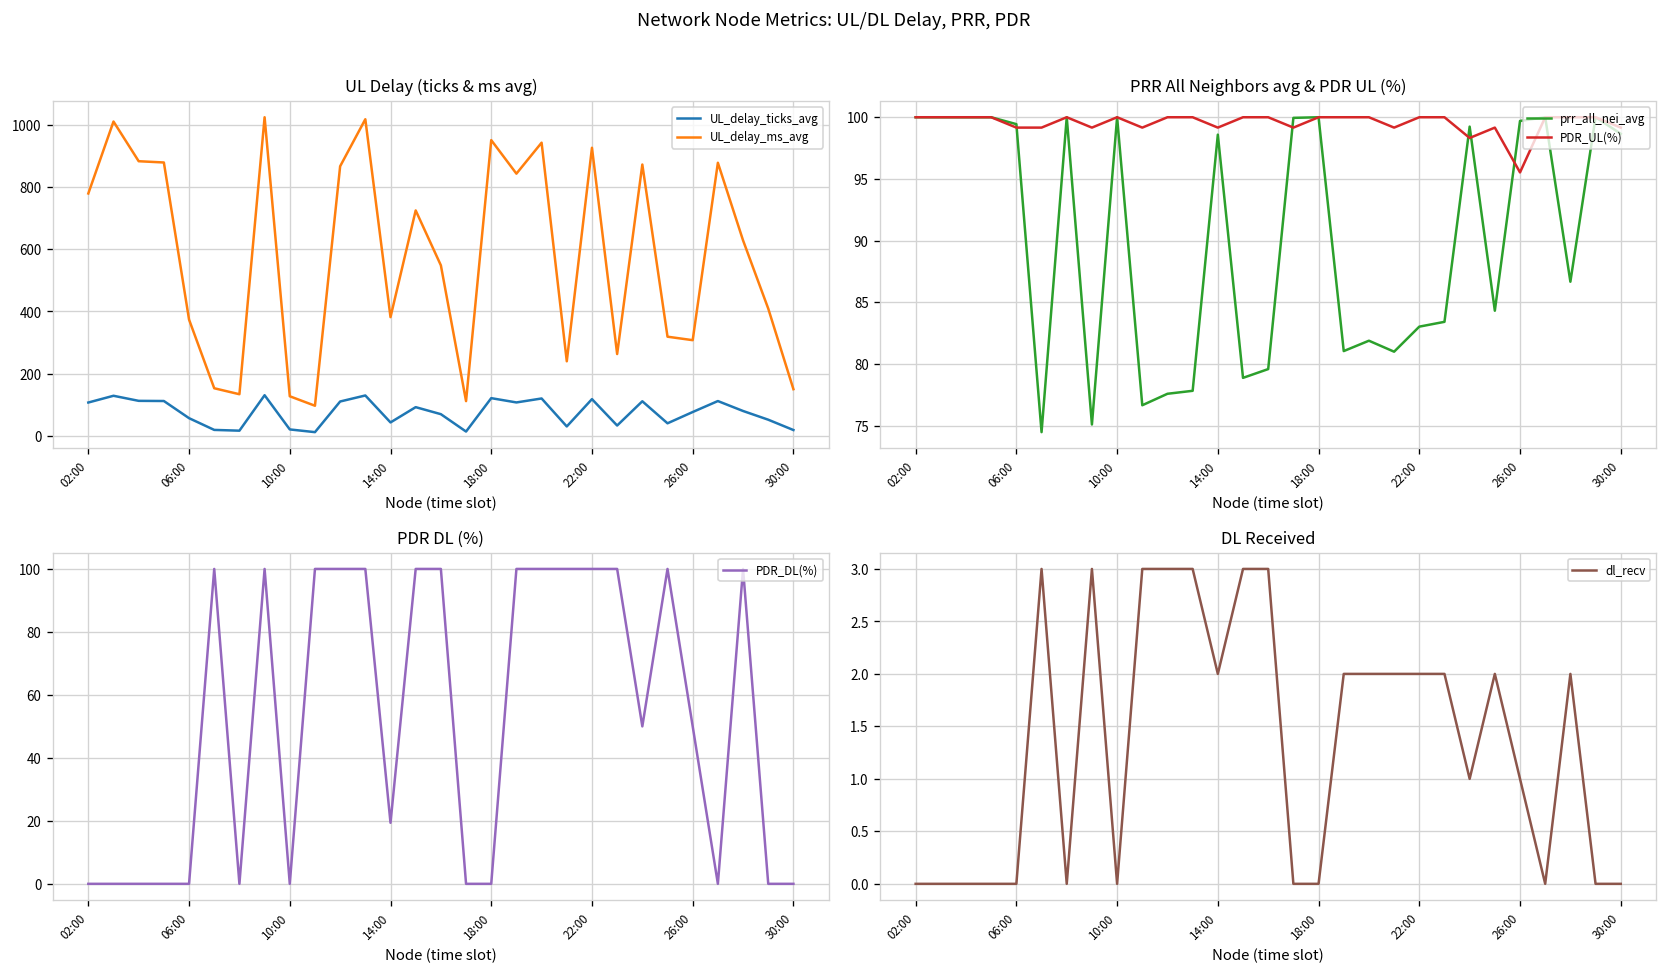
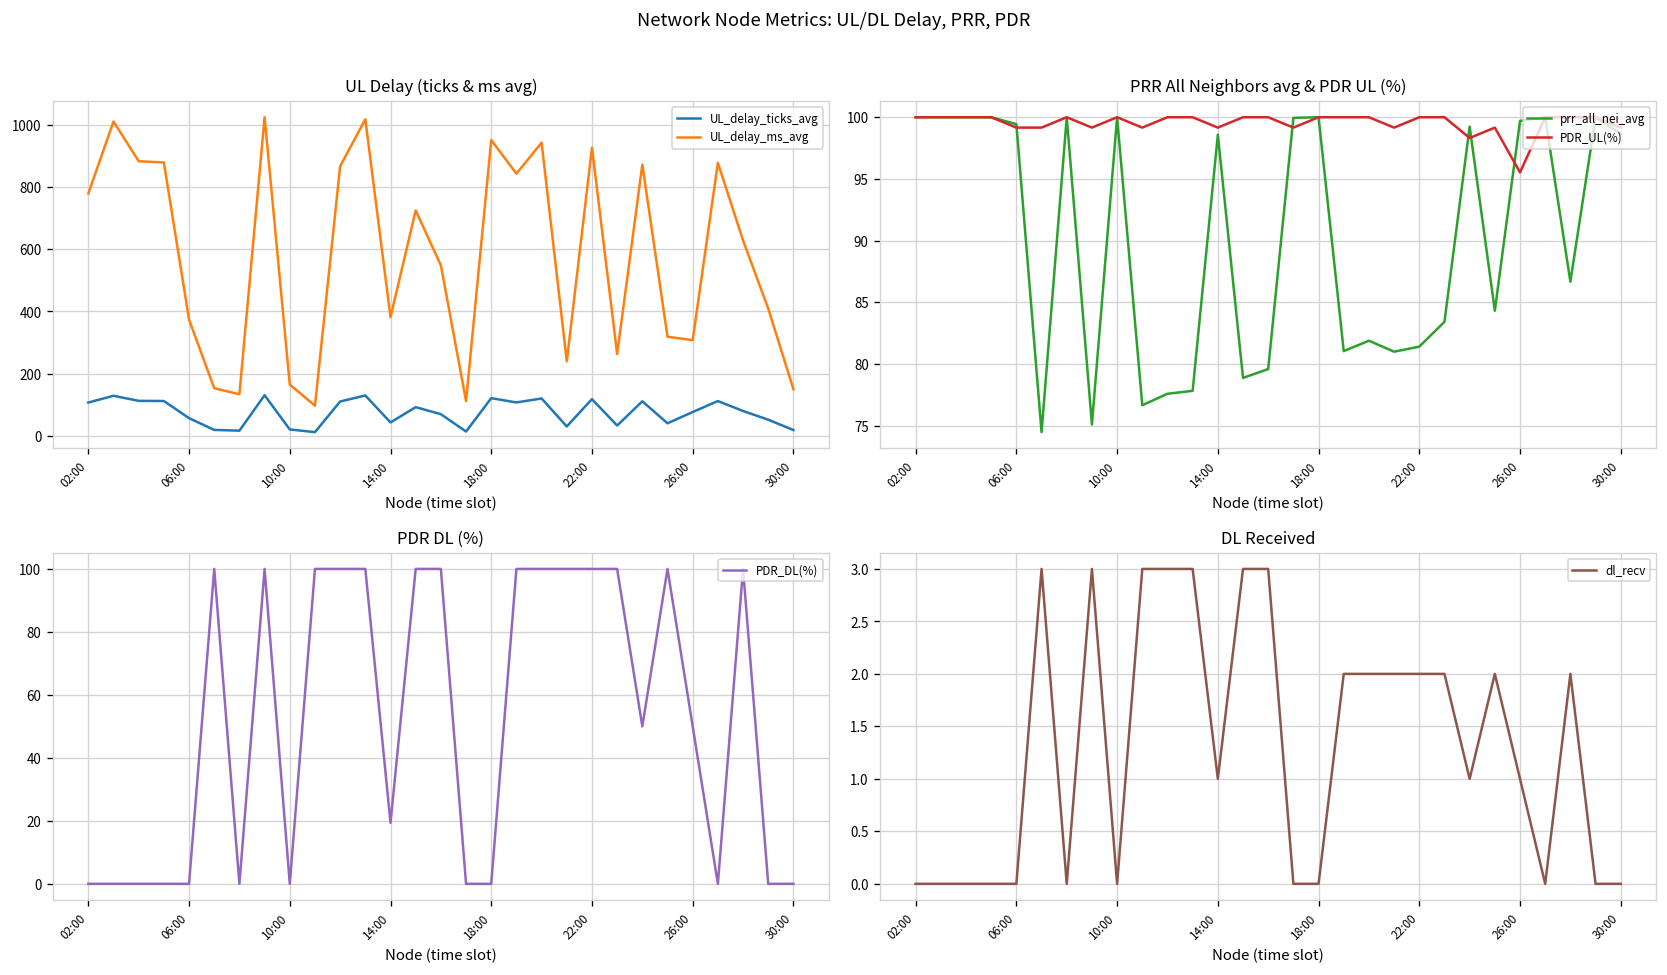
UL Delay (ticks & ms avg), UL_delay_ms_avg, 10:00: 130 -> 170
PRR All Neighbors avg & PDR UL (%), prr_all_nei_avg, 22:00: 83.0 -> 81.4
DL Received, 14:00: 2 -> 1
